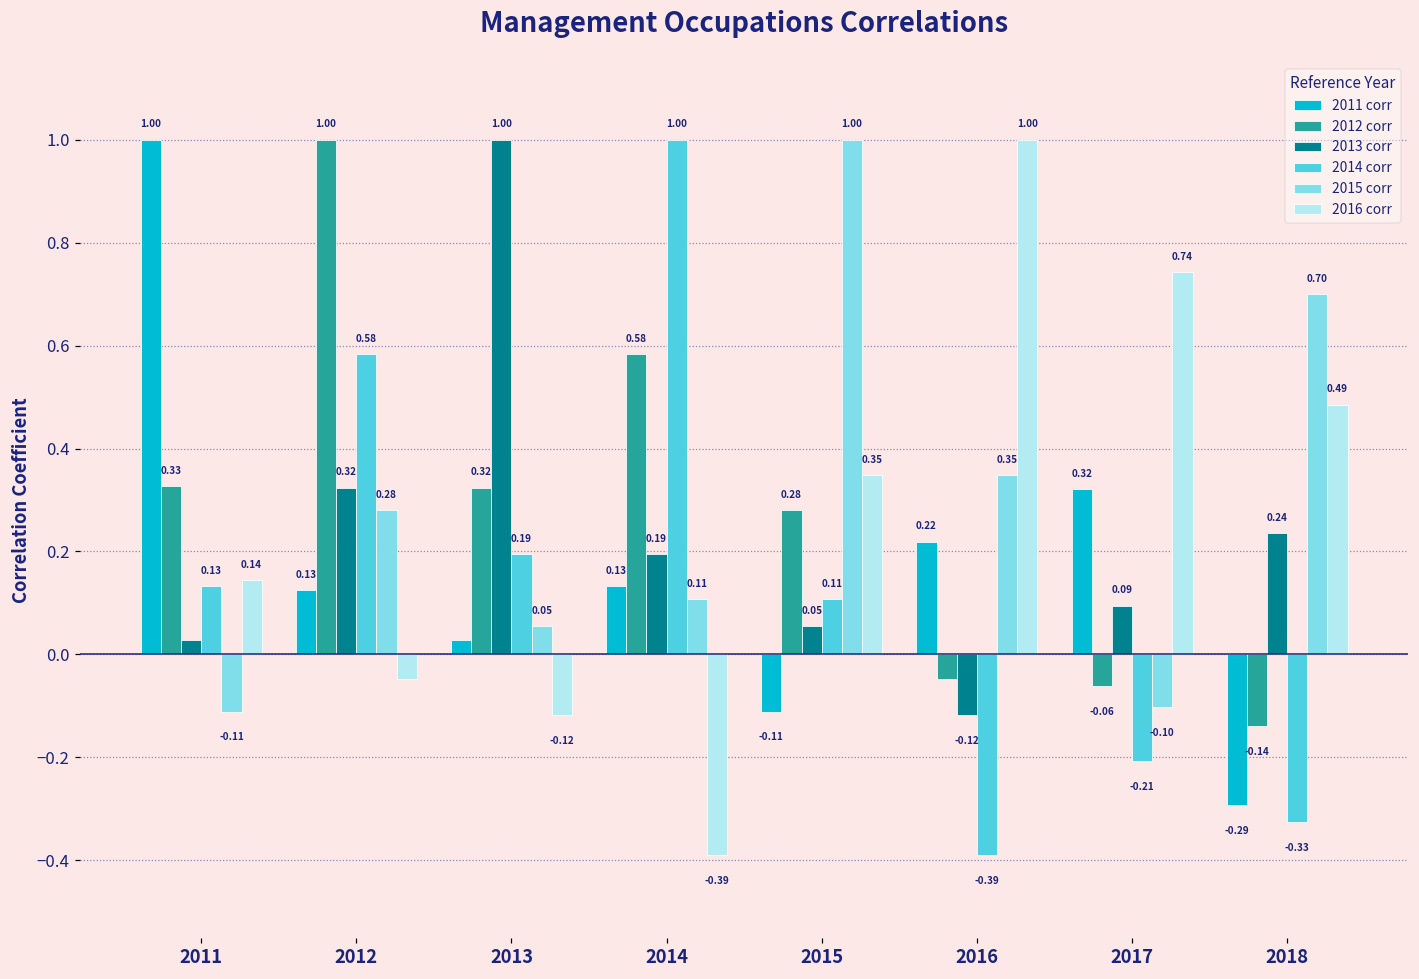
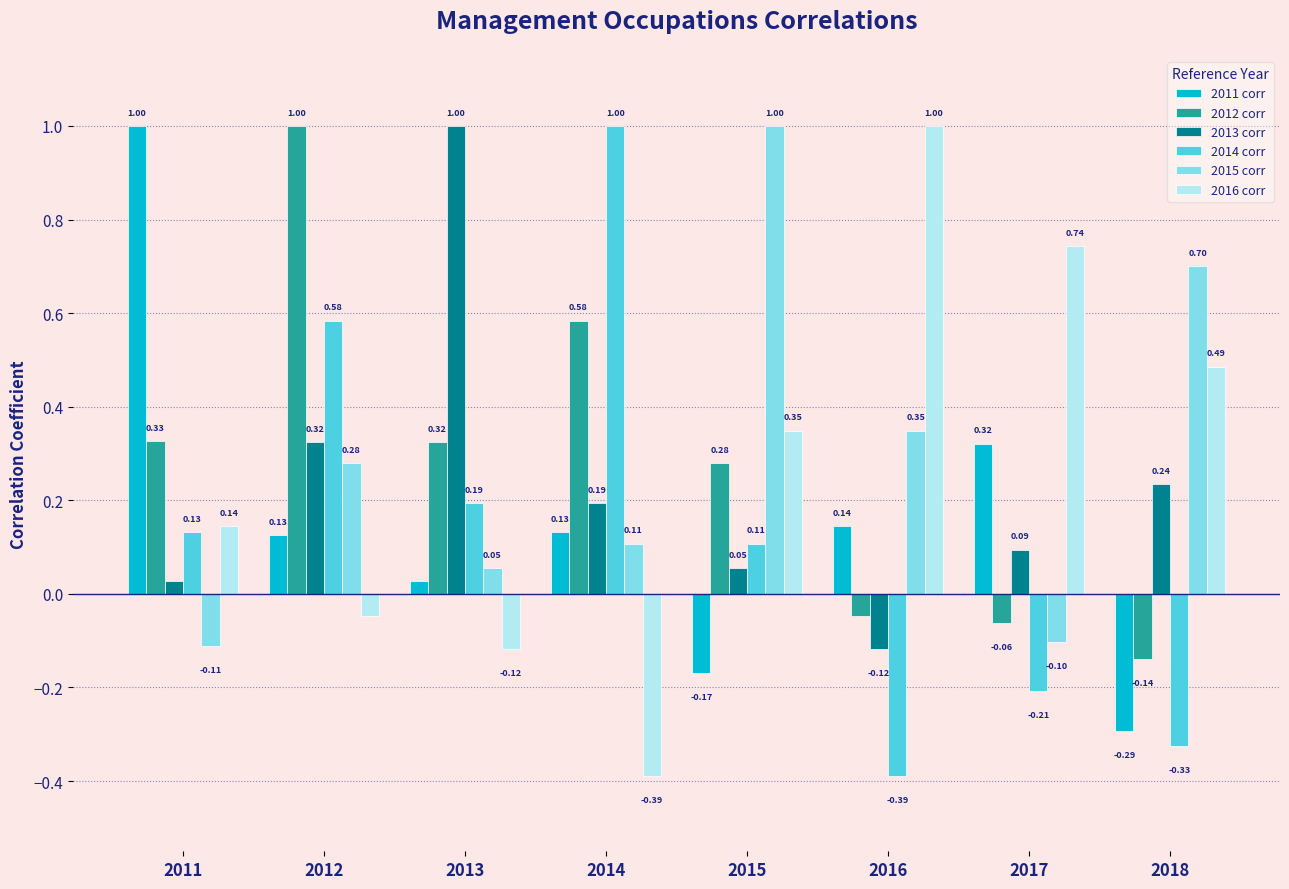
2011 corr, 2015: -0.11 -> -0.17
2011 corr, 2016: 0.22 -> 0.14
